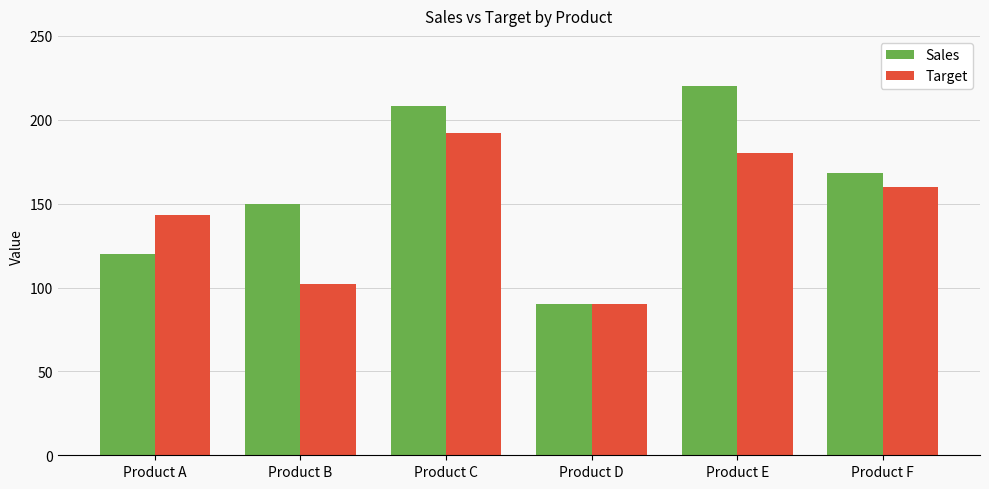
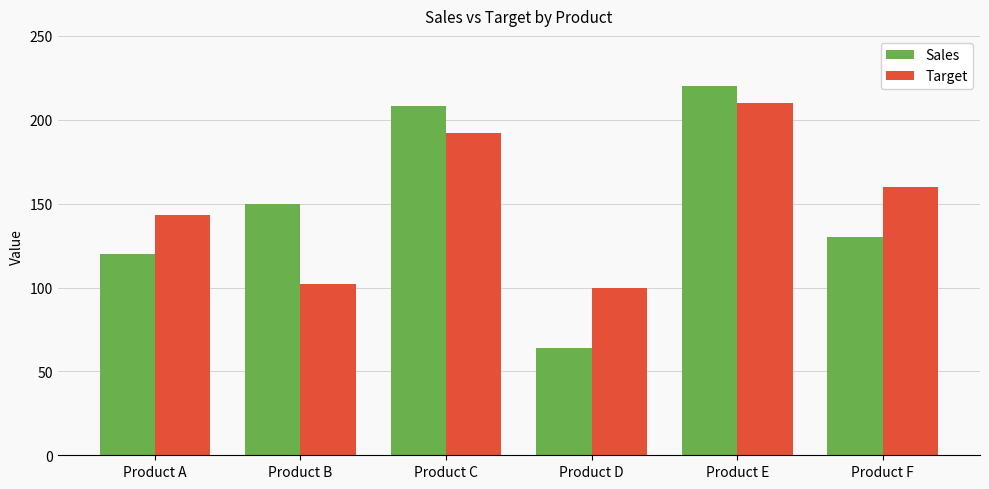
Sales, Product D: 90 -> 64
Target, Product D: 90 -> 100
Target, Product E: 180 -> 210
Sales, Product F: 168 -> 130
